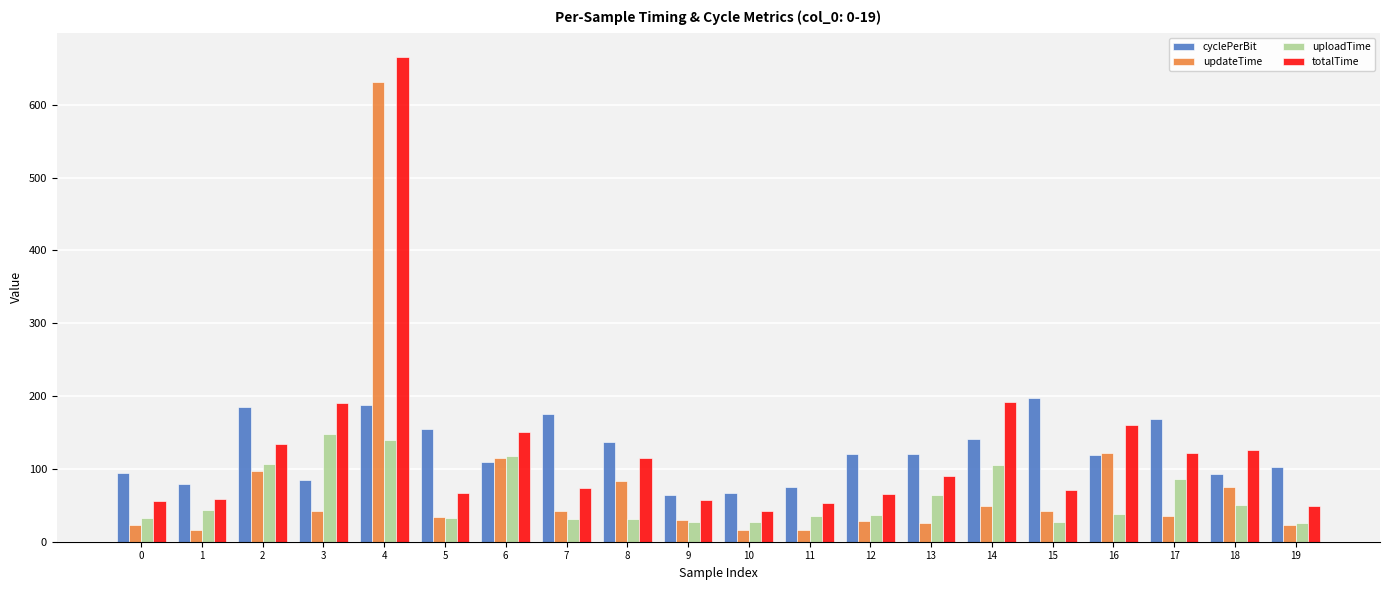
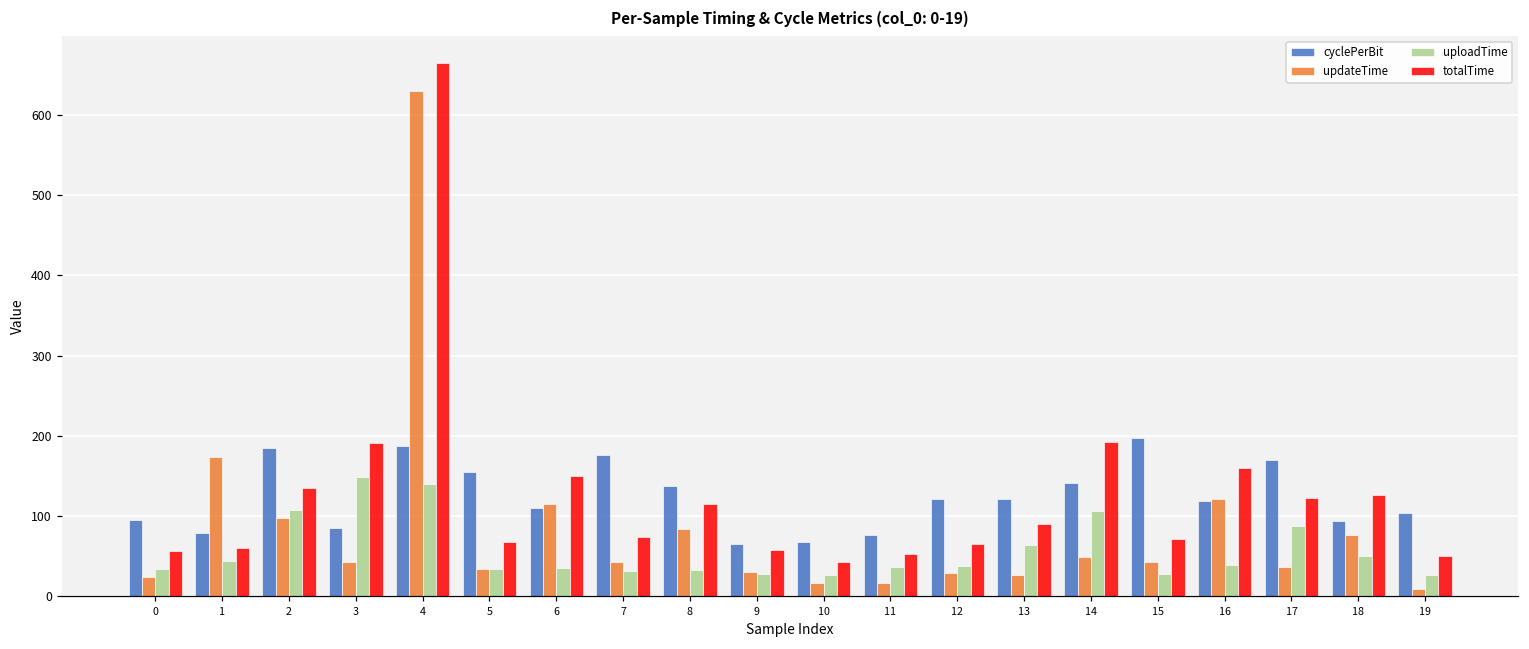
updateTime, 1: 20 -> 170
uploadTime, 6: 120 -> 40
updateTime, 19: 20 -> 10
